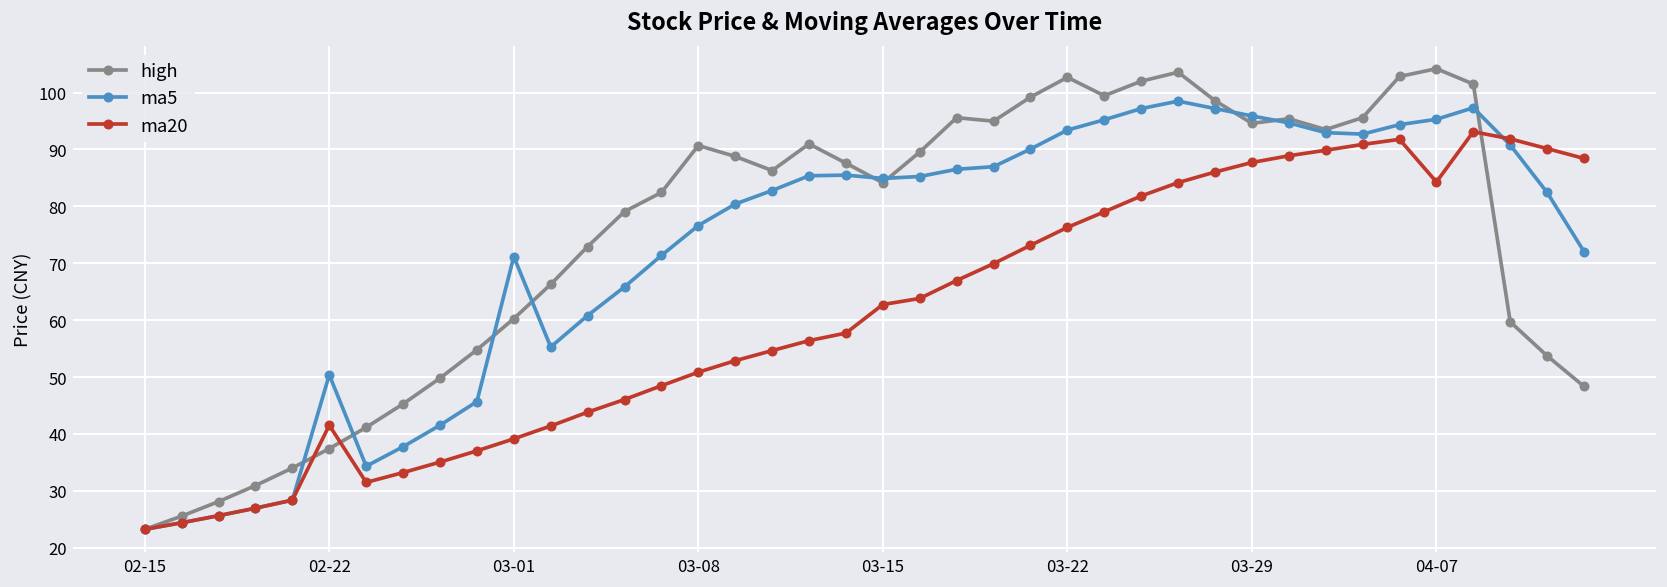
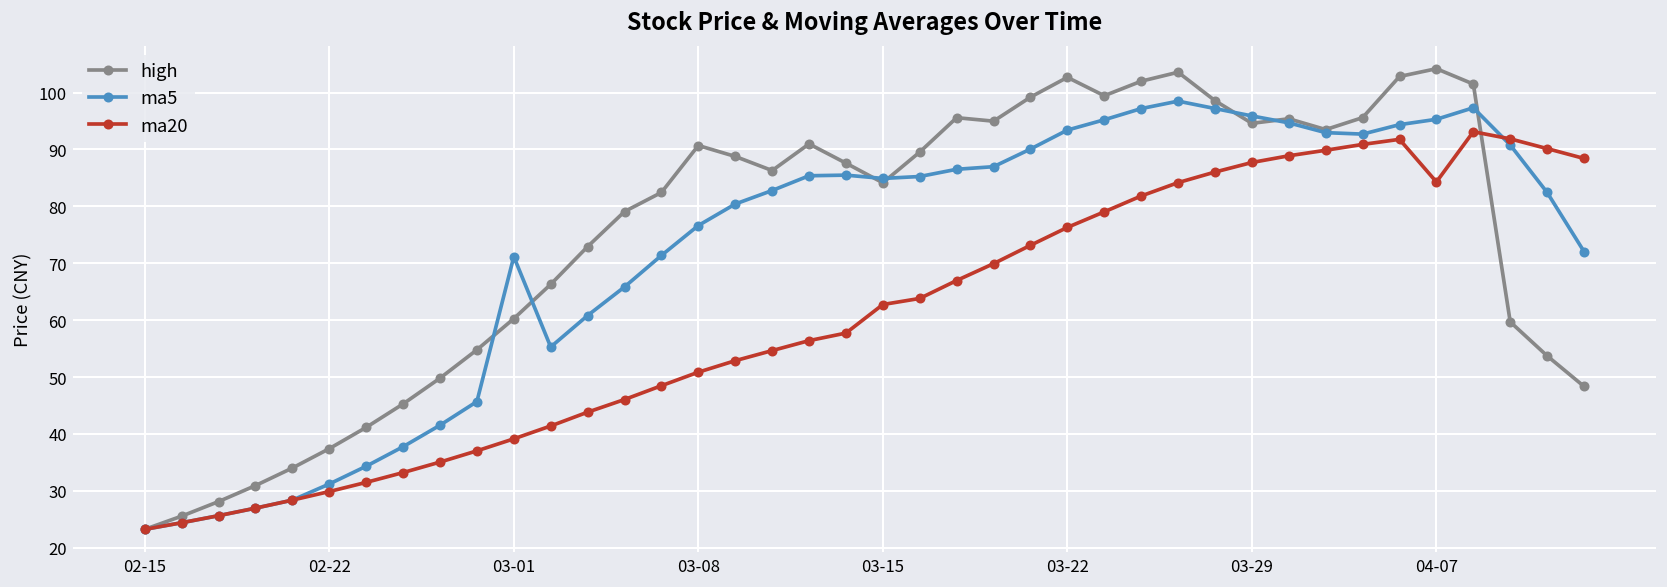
ma5, 02-22: 50 -> 31
ma20, 02-22: 42 -> 30
